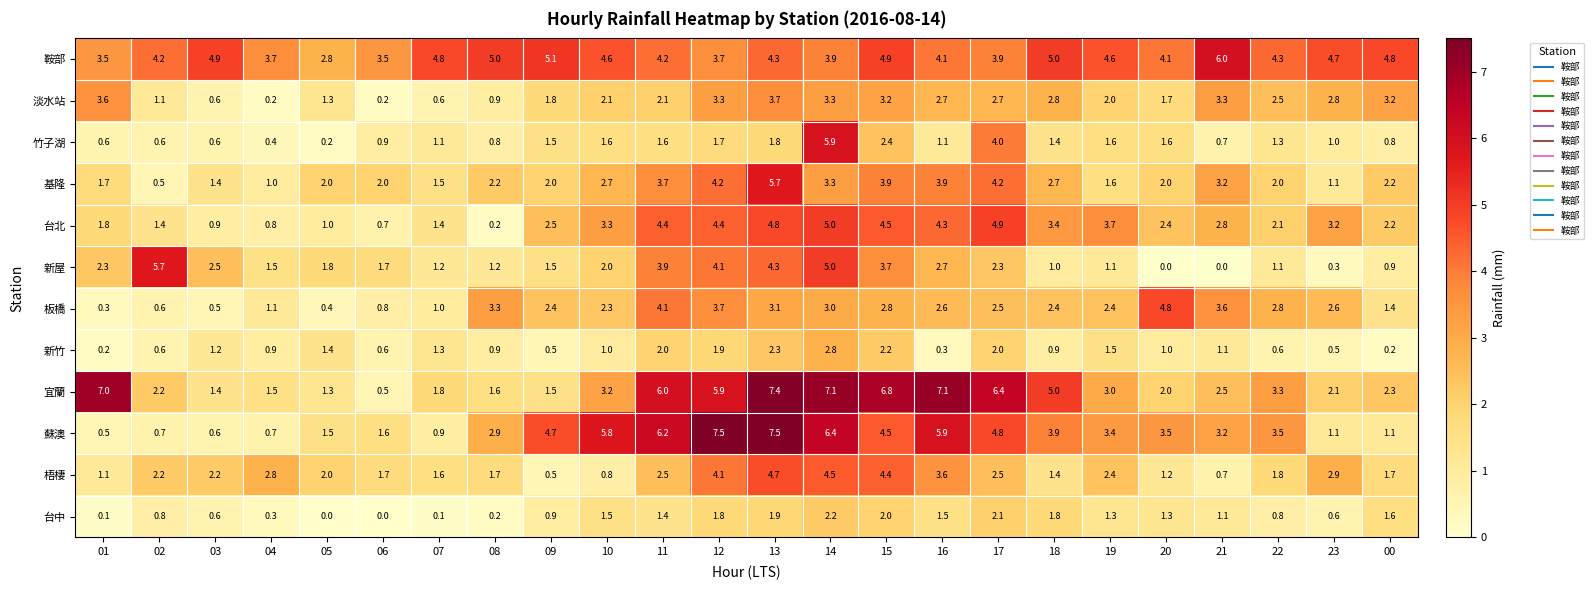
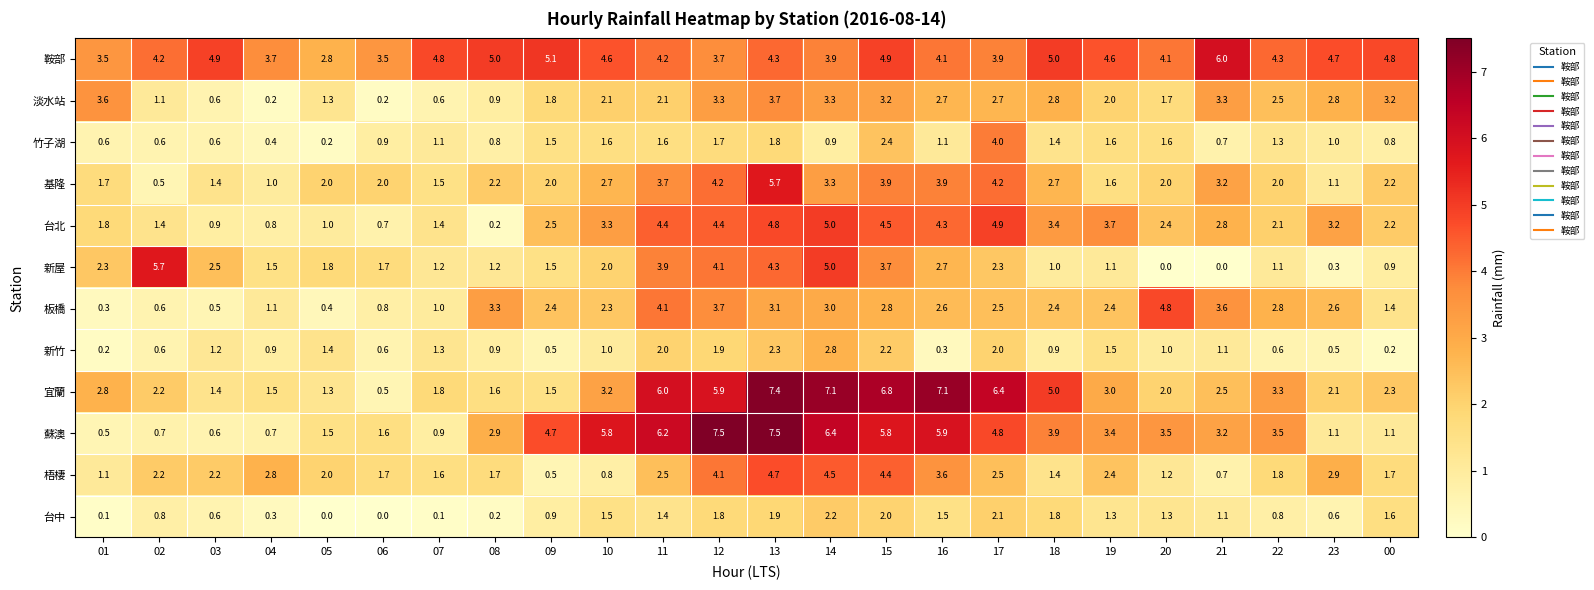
竹子湖, 14: 5.9 -> 0.9
宜蘭, 01: 7.0 -> 2.8
蘇澳, 15: 4.5 -> 5.8
